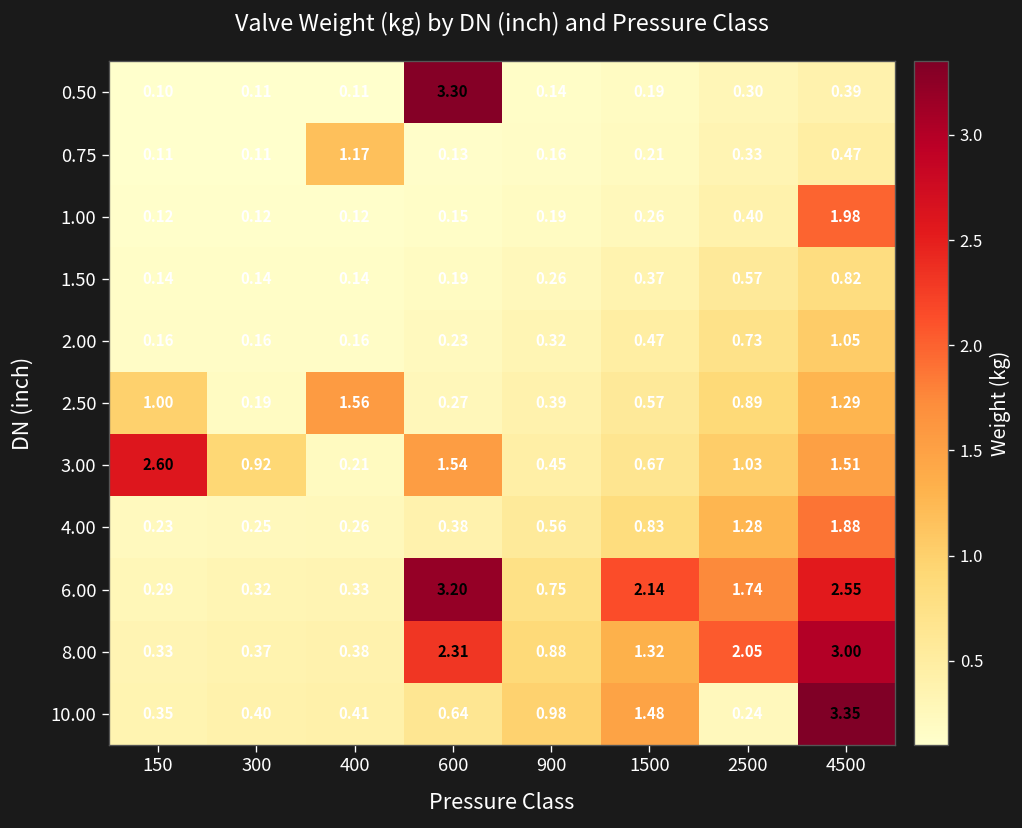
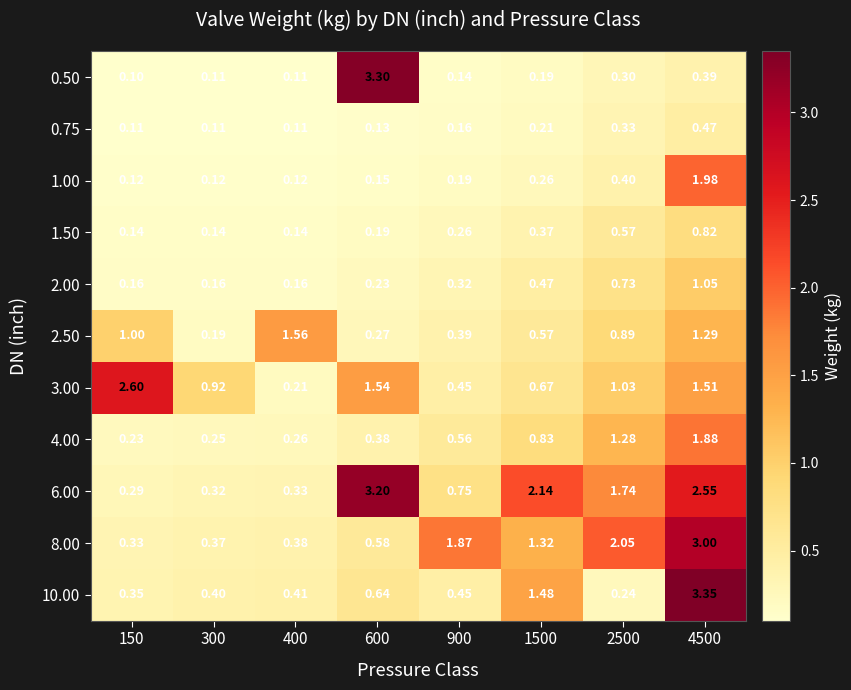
0.75, 400: 1.17 -> 0.11
8.00, 600: 2.31 -> 0.58
8.00, 900: 0.88 -> 1.87
10.00, 900: 0.98 -> 0.45
